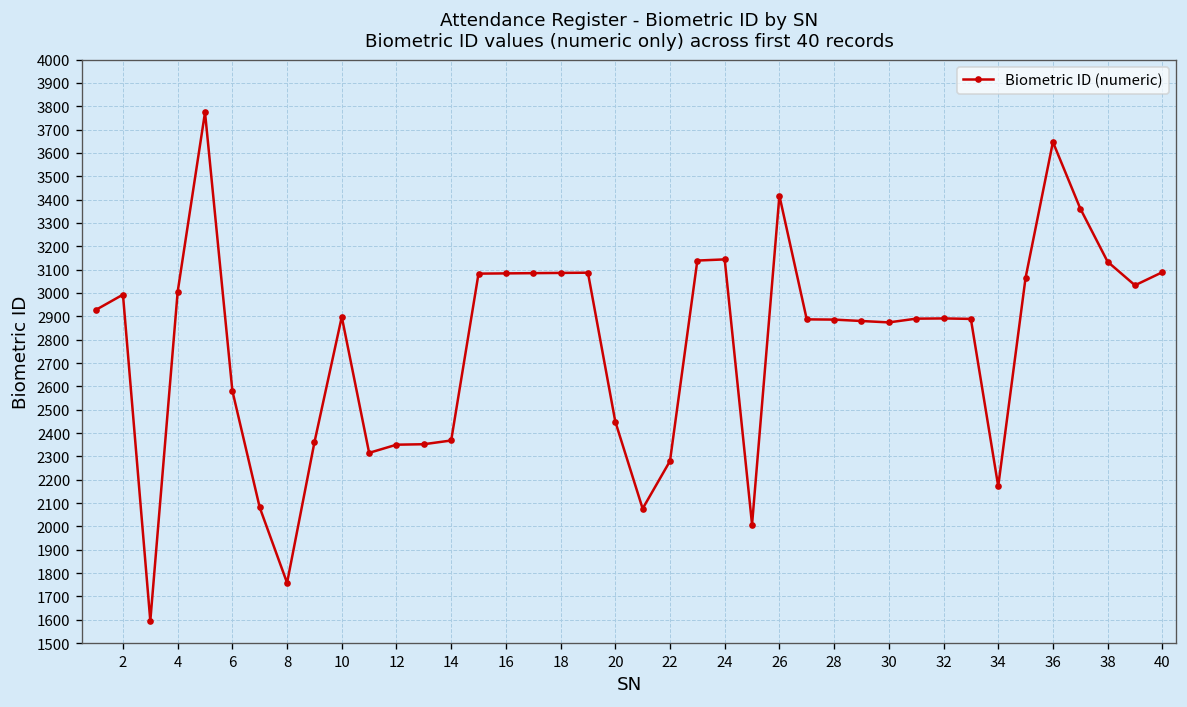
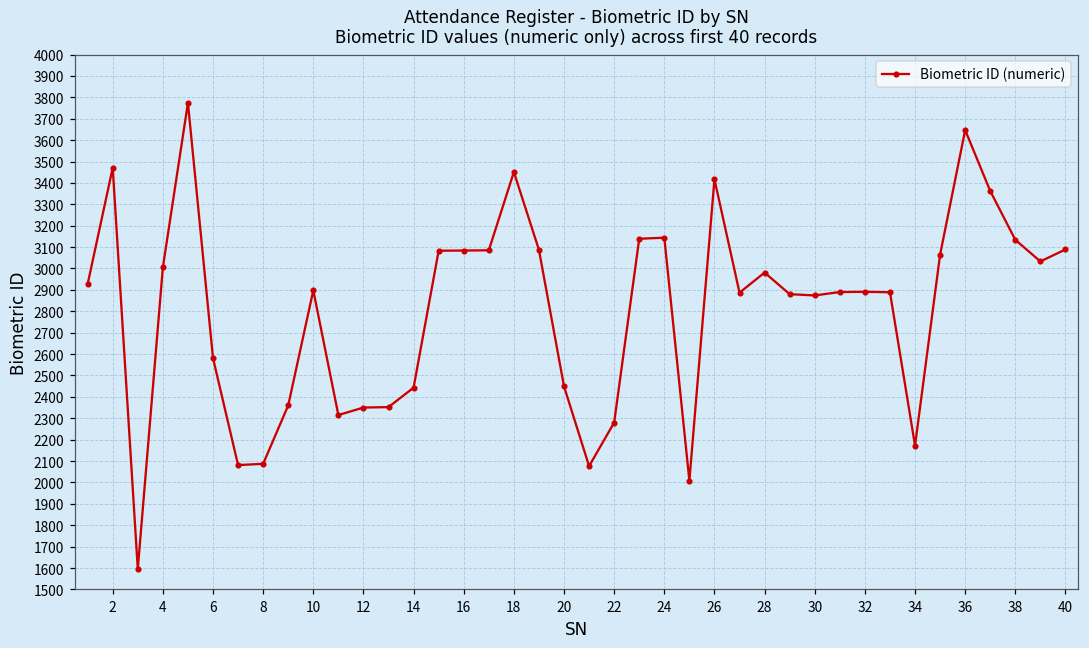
2: 2990 -> 3470
8: 1760 -> 2090
14: 2370 -> 2440
18: 3090 -> 3450
28: 2890 -> 2980
